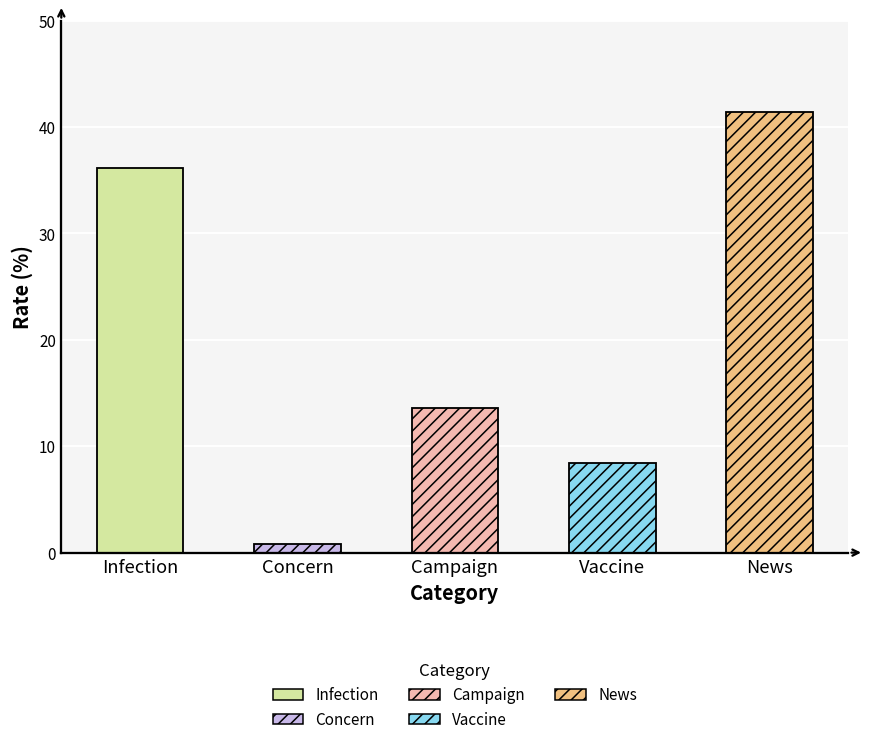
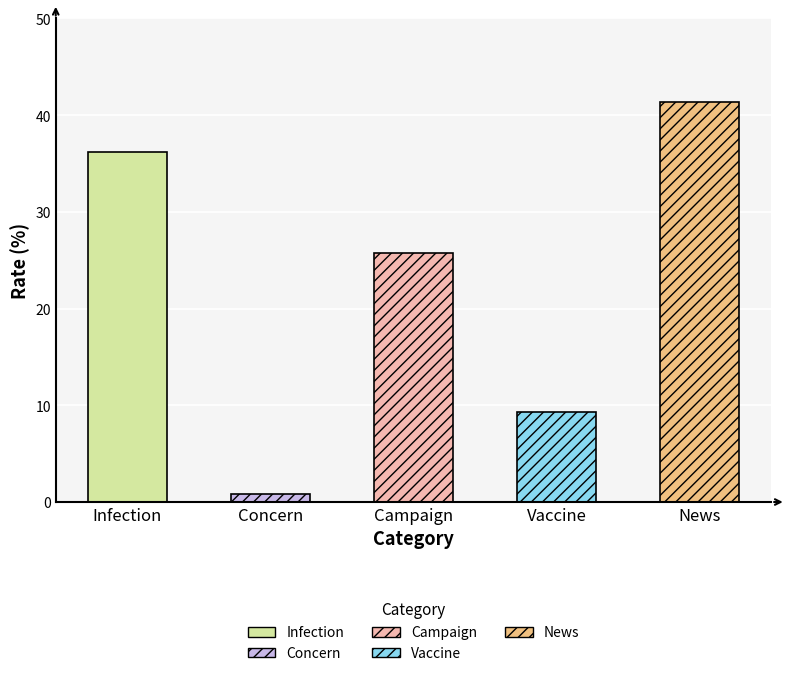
Campaign: 14 -> 26
Vaccine: 8 -> 9
